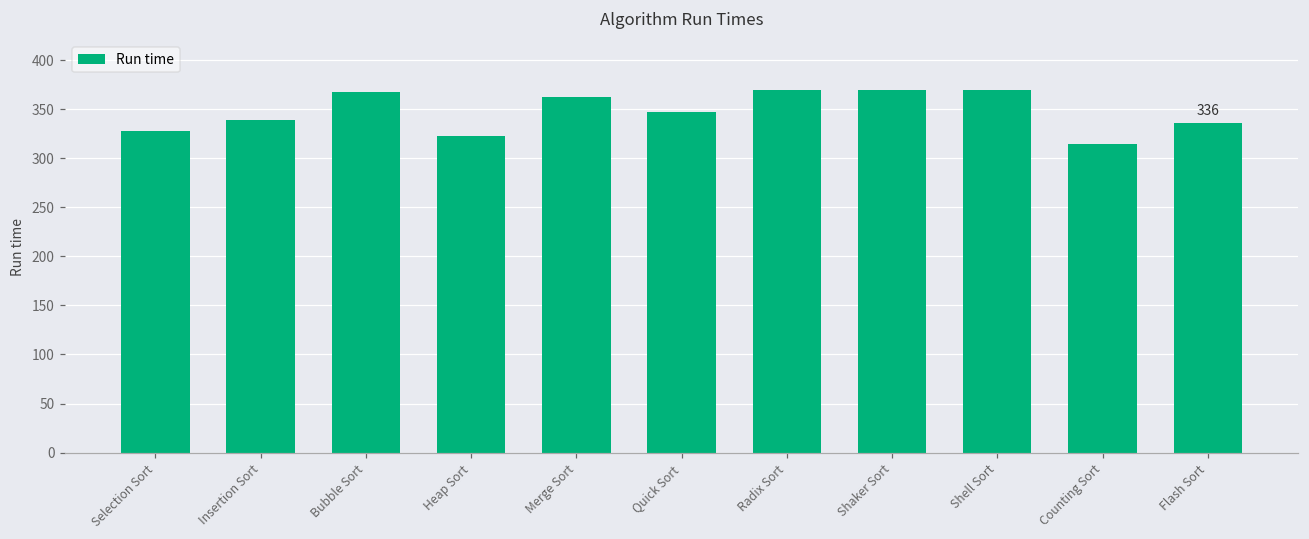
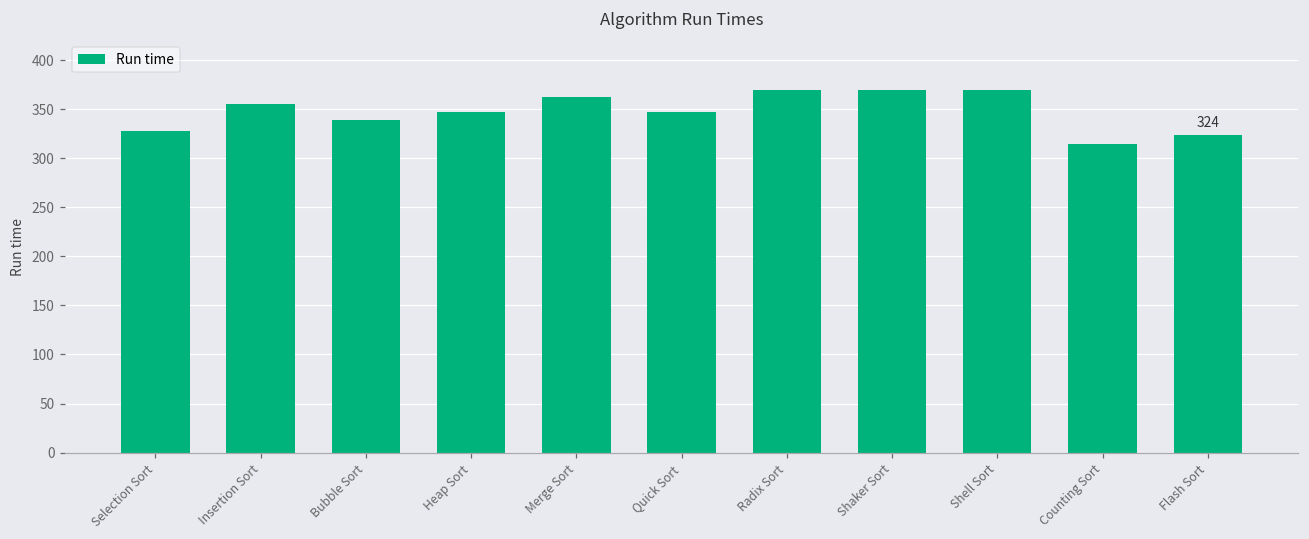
Insertion Sort: 340 -> 360
Bubble Sort: 370 -> 340
Heap Sort: 320 -> 350
Flash Sort: 336 -> 324
